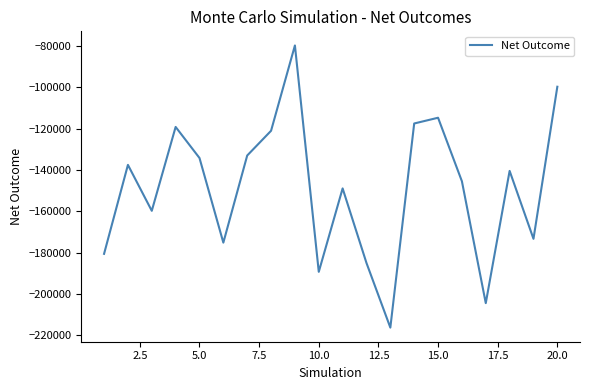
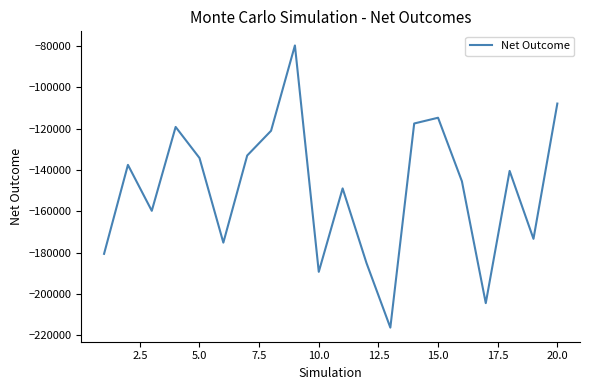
20.0: -100000 -> -108000
